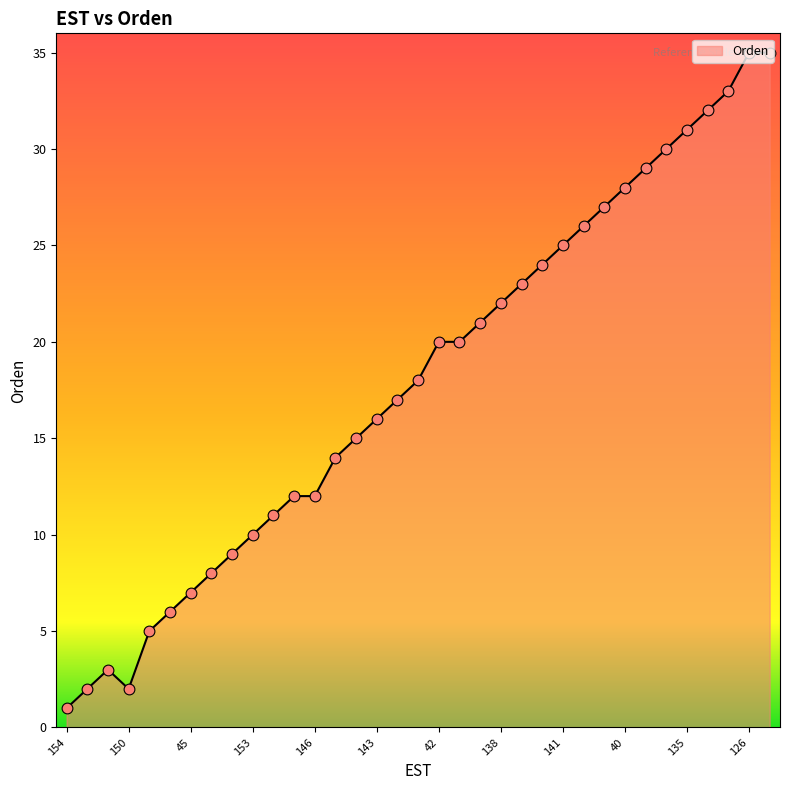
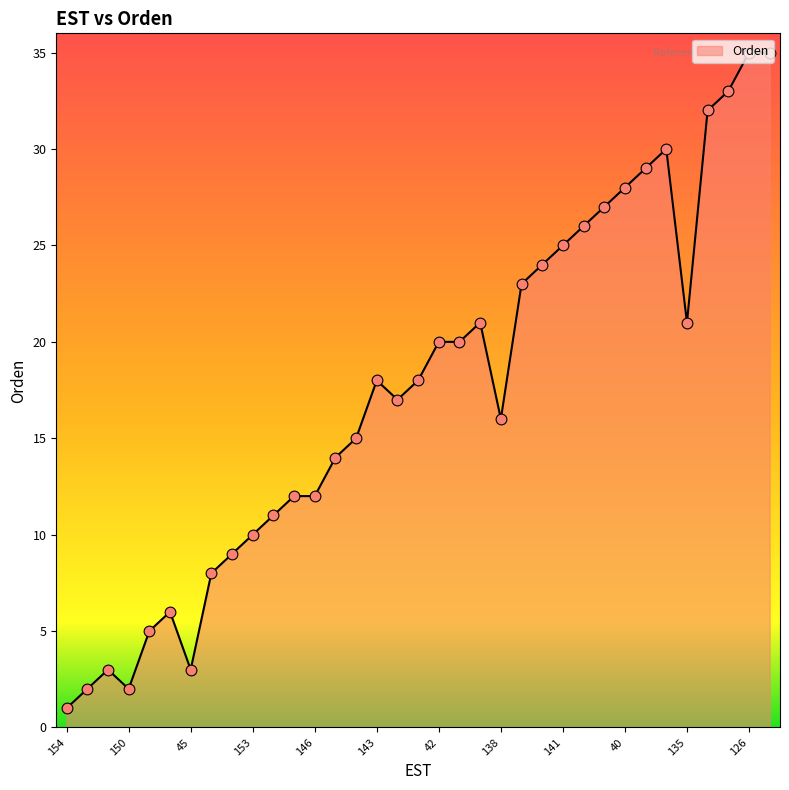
45: 7 -> 3
143: 16 -> 18
138: 22 -> 16
135: 31 -> 21
